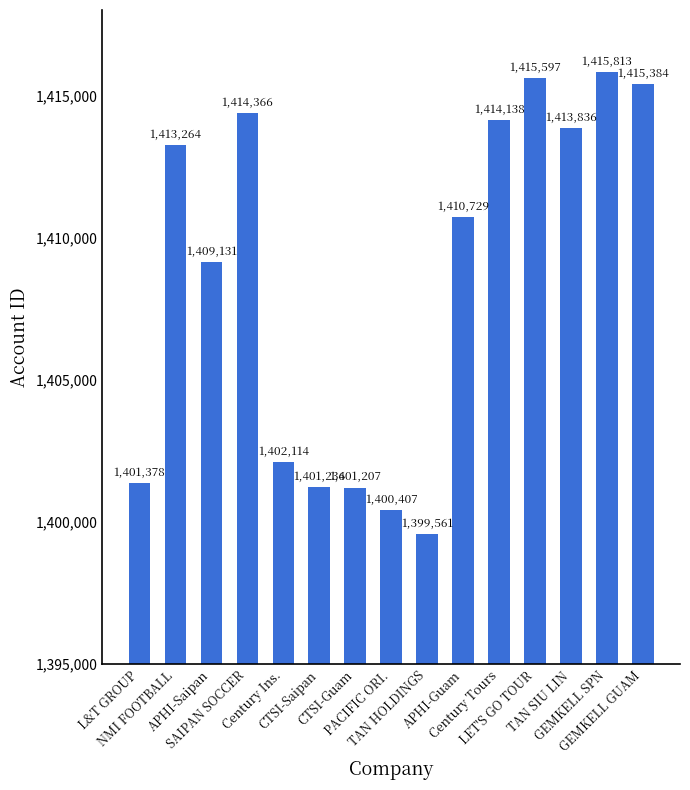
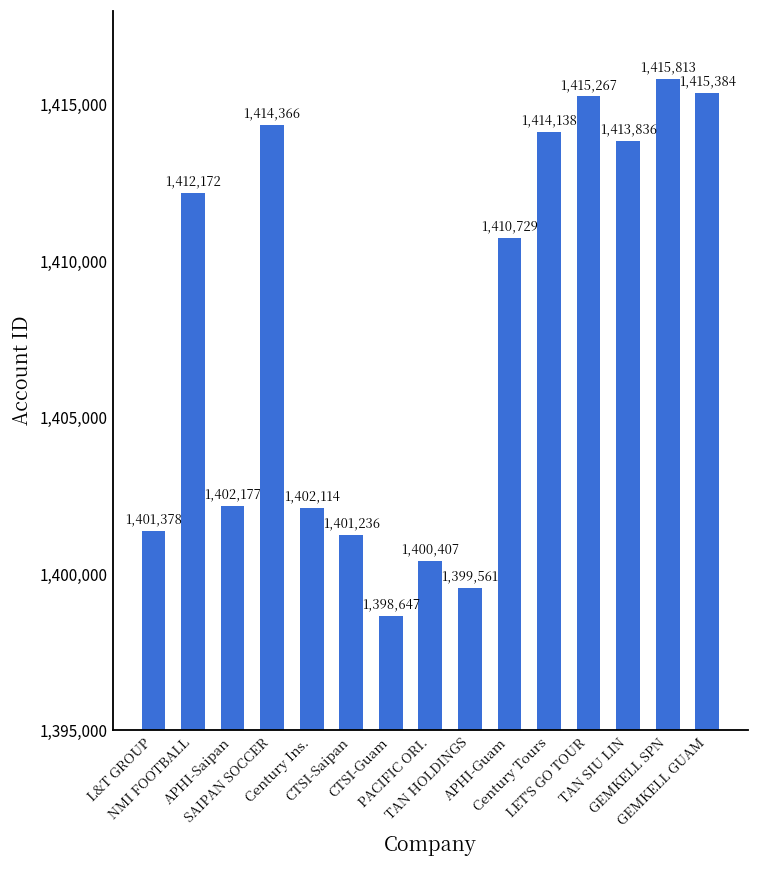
NMI FOOTBALL: 1,413,264 -> 1,412,172
APHI-Saipan: 1,409,131 -> 1,402,177
CTSI-Guam: 1,401,207 -> 1,398,647
LET'S GO TOUR: 1,415,597 -> 1,415,267
